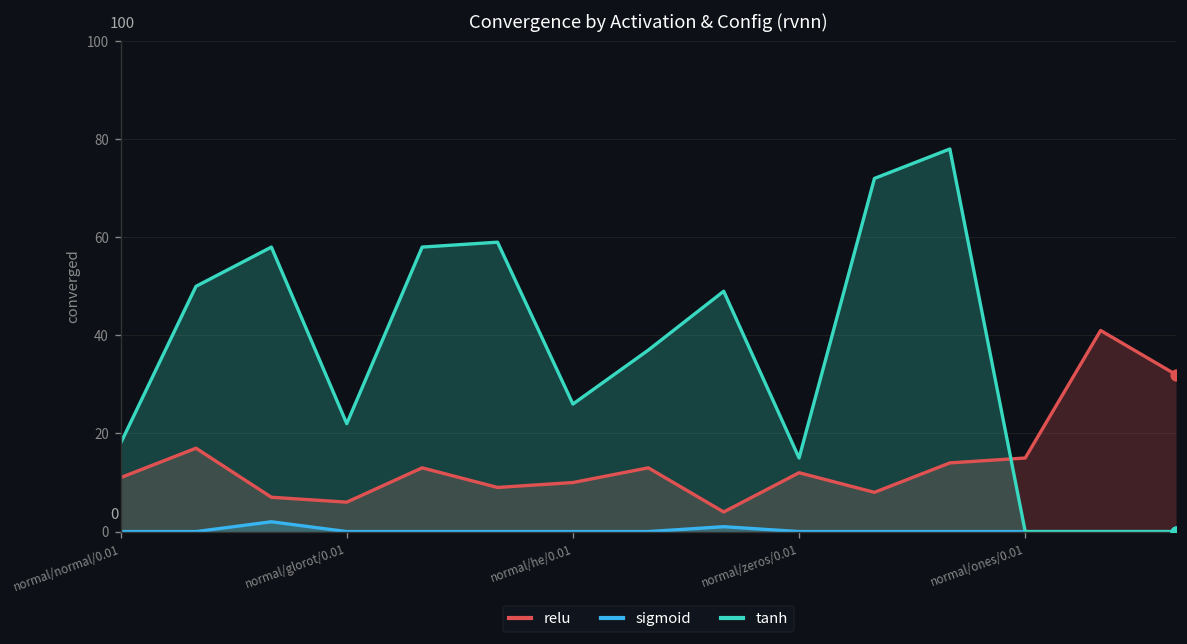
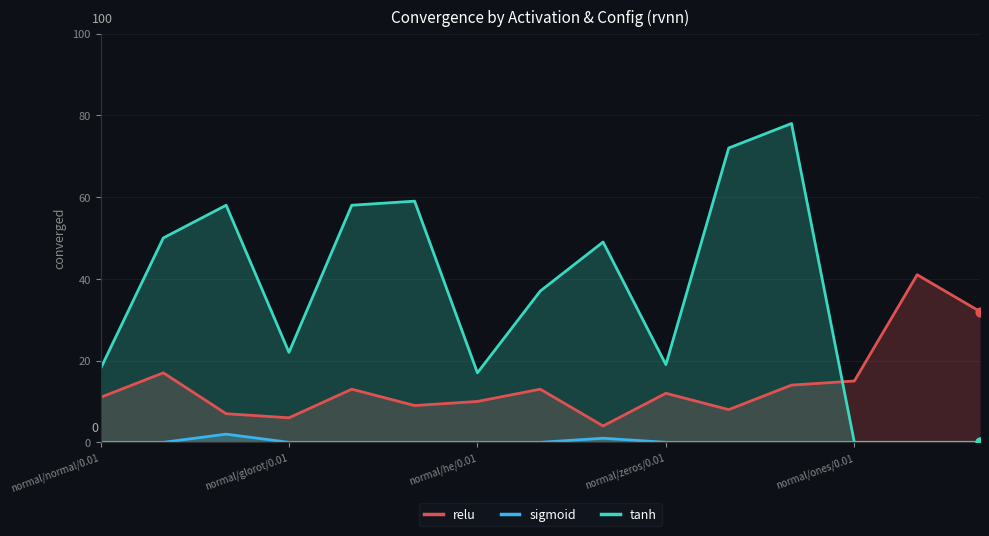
tanh, normal/he/0.01: 26 -> 17
tanh, normal/zeros/0.01: 15 -> 19
